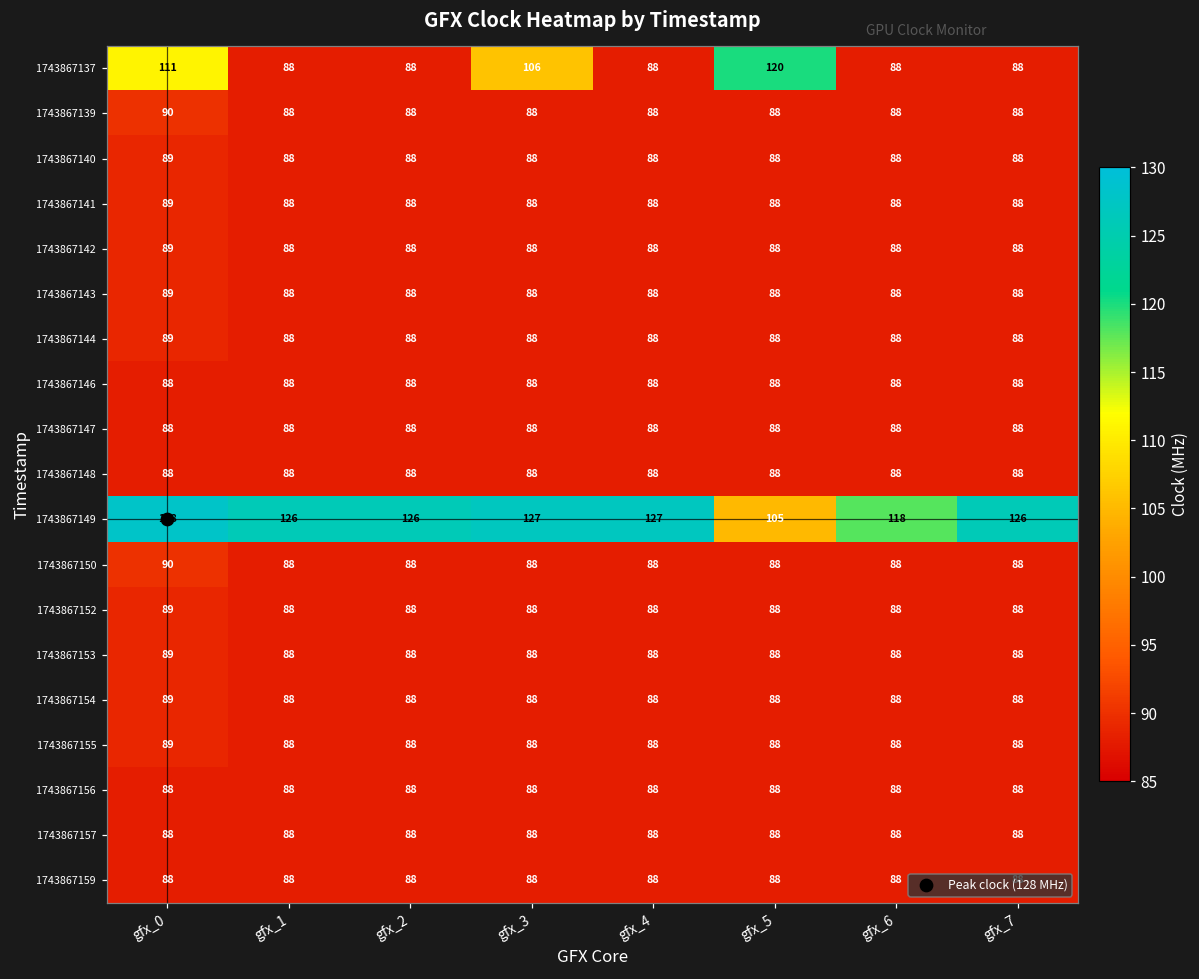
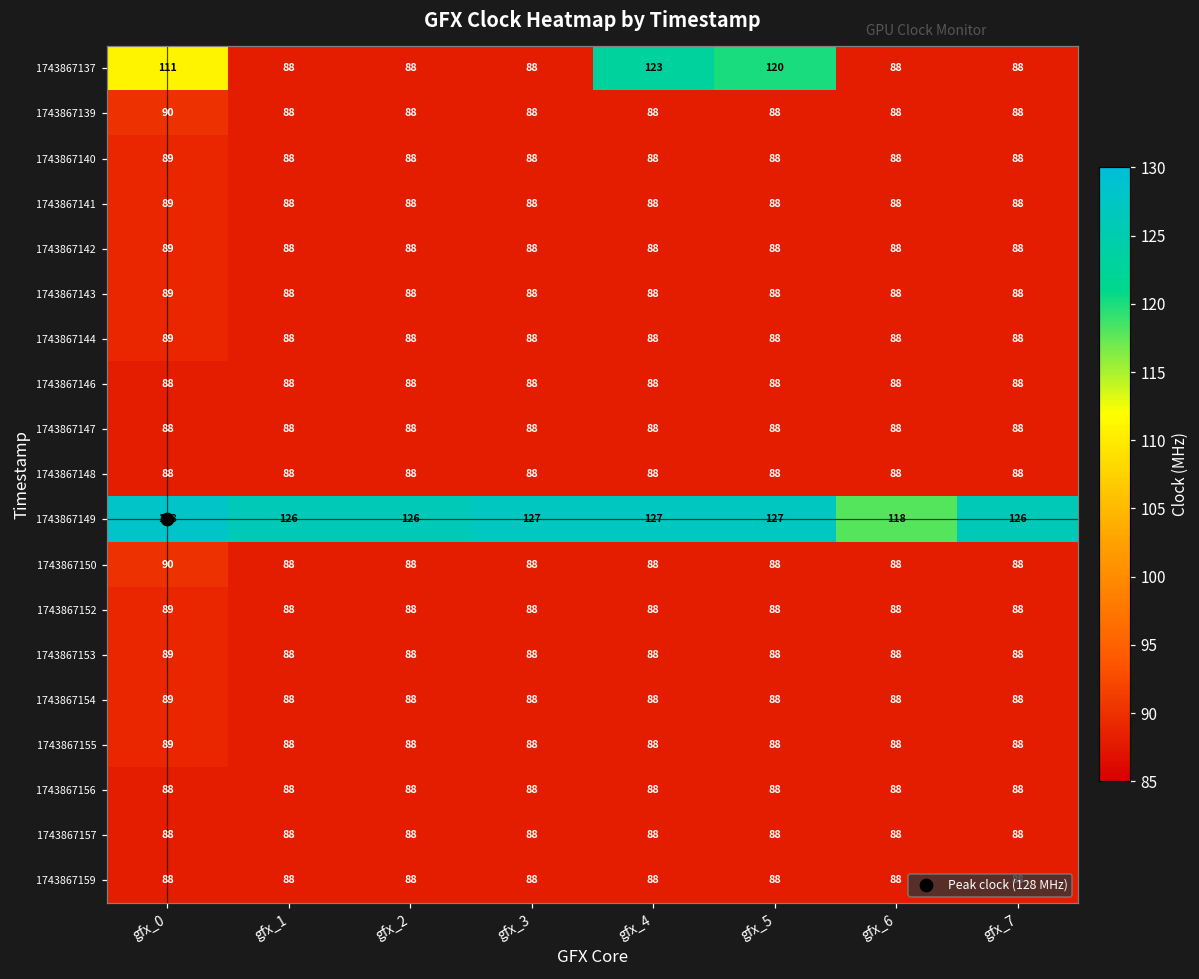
1743867137, gfx_3: 106 -> 88
1743867137, gfx_4: 88 -> 123
1743867149, gfx_5: 105 -> 127
